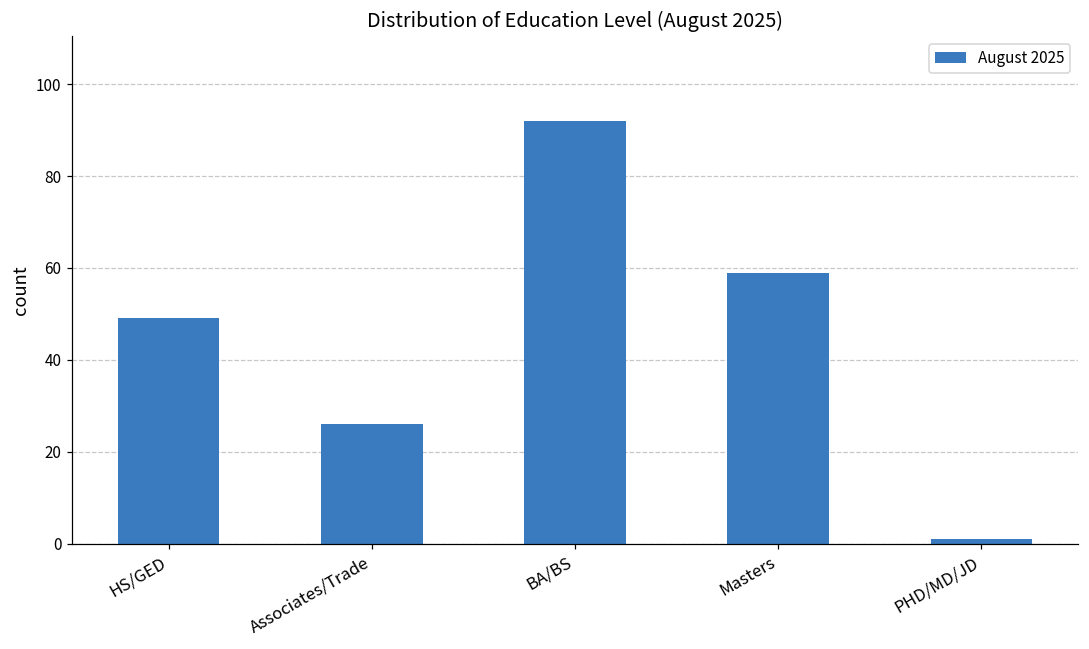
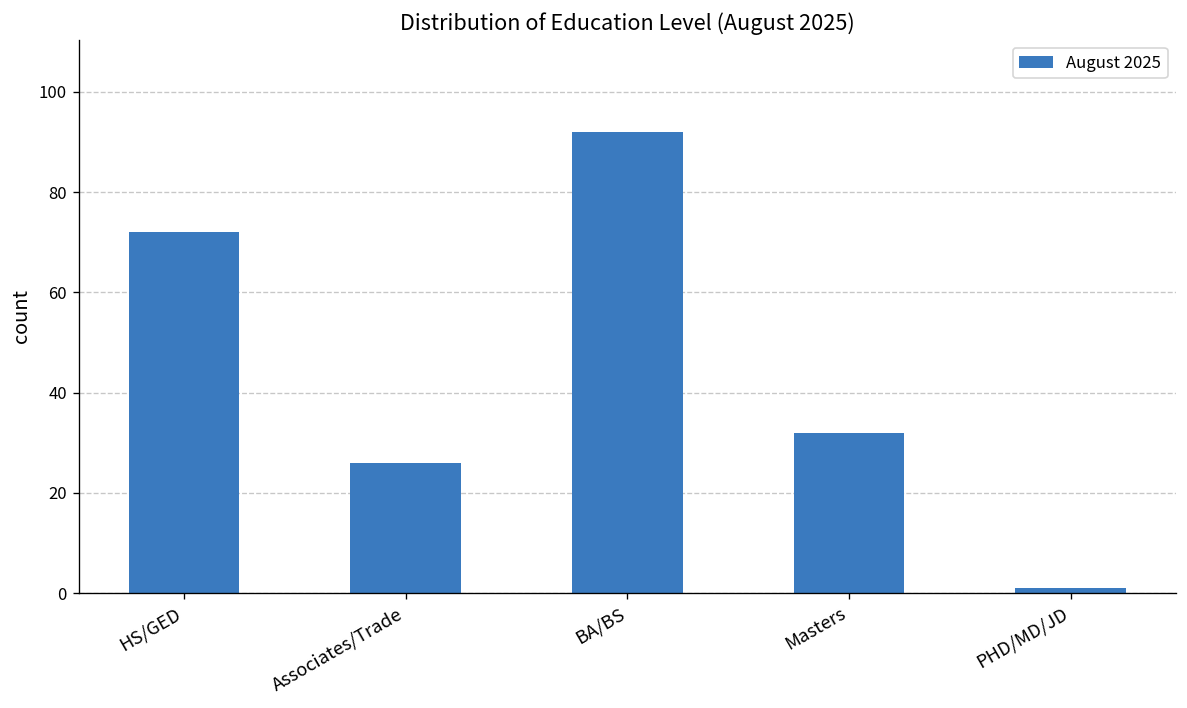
HS/GED: 49 -> 72
Masters: 59 -> 32
